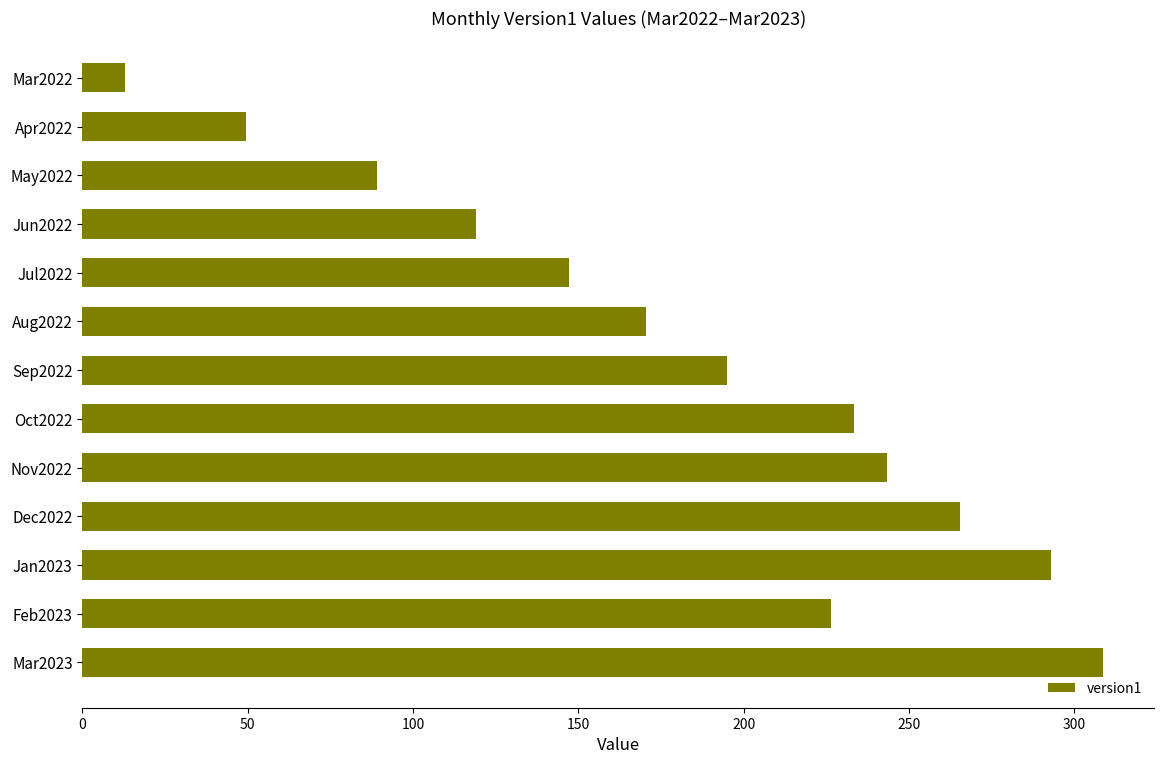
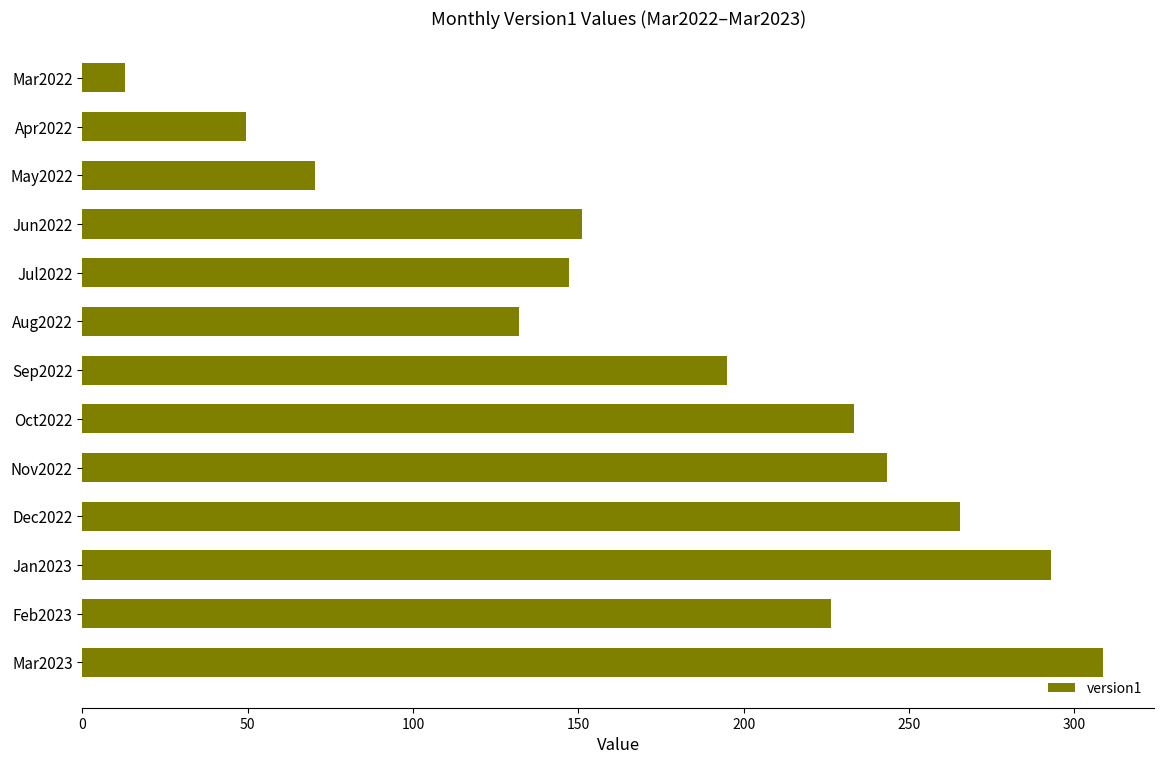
May2022: 89 -> 70
Jun2022: 119 -> 151
Aug2022: 171 -> 132
